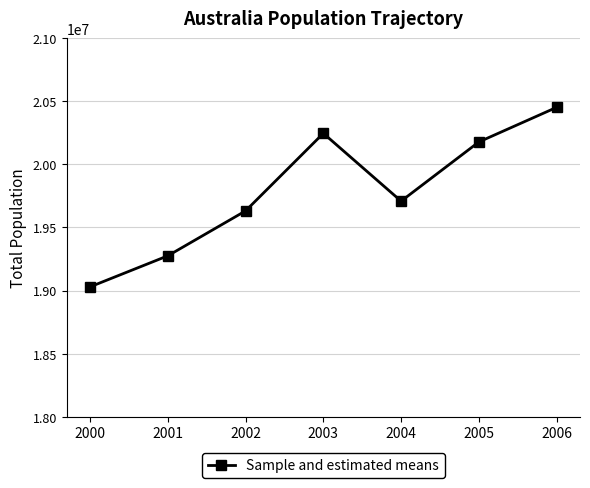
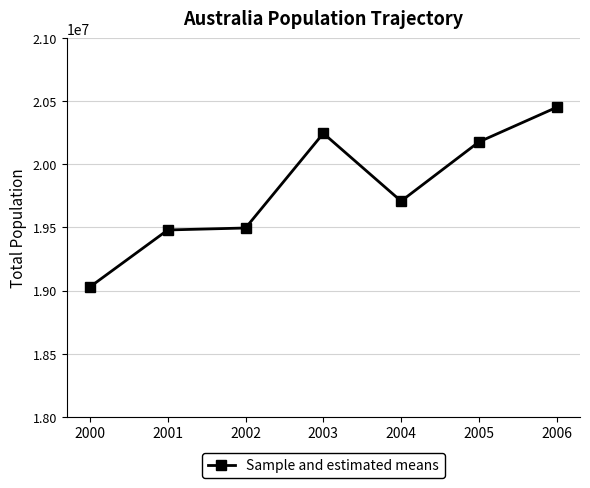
2001: 19270000 -> 19480000
2002: 19630000 -> 19500000
